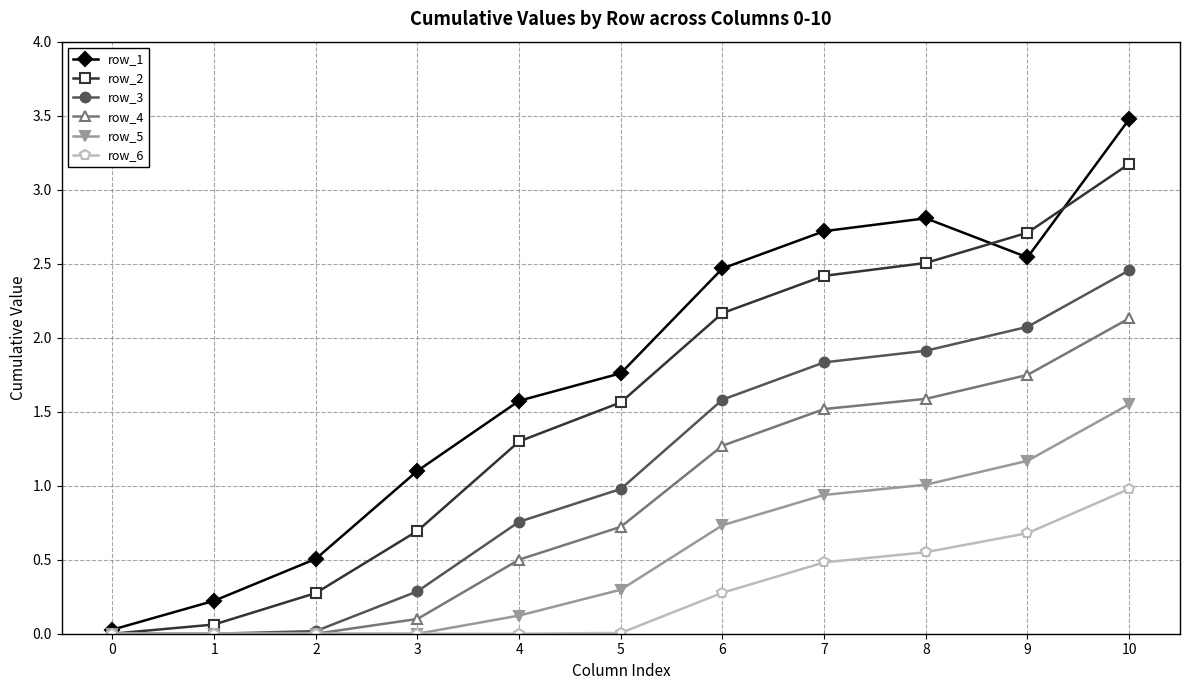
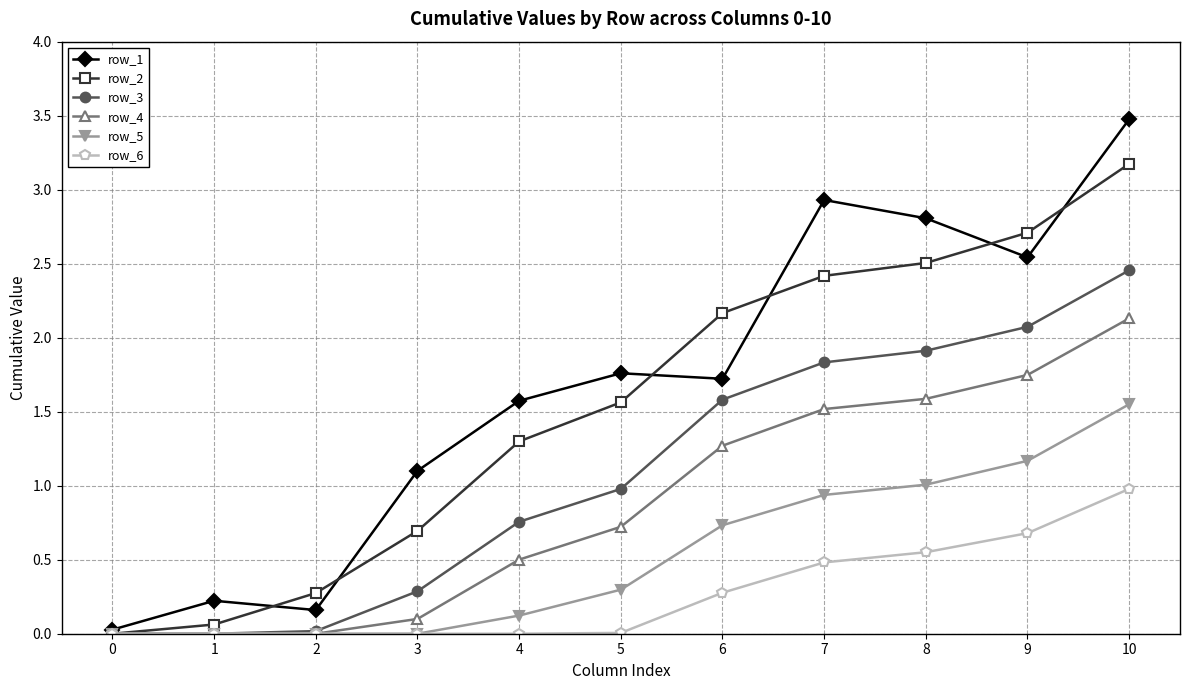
row_1, 2: 0.51 -> 0.16
row_1, 6: 2.47 -> 1.72
row_1, 7: 2.72 -> 2.93
